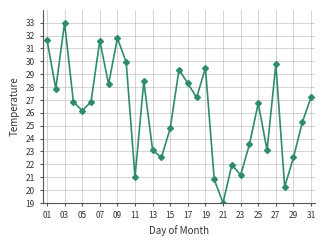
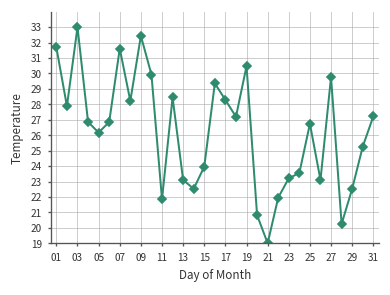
09: 31.8 -> 32.4
11: 21.0 -> 21.8
15: 24.8 -> 24.0
19: 29.5 -> 30.5
23: 21.2 -> 23.2
